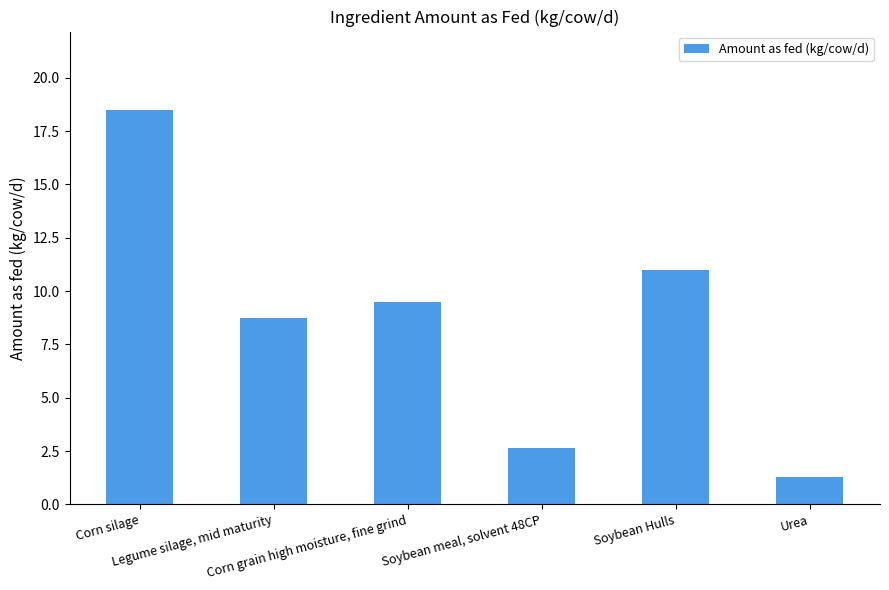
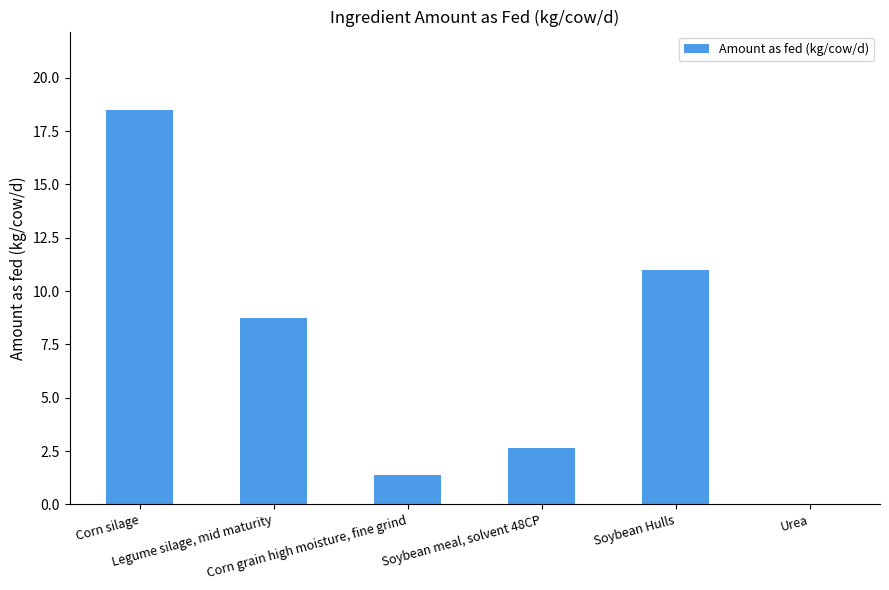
Corn grain high moisture, fine grind: 9.5 -> 1.4
Urea: 1.3 -> 0.0
